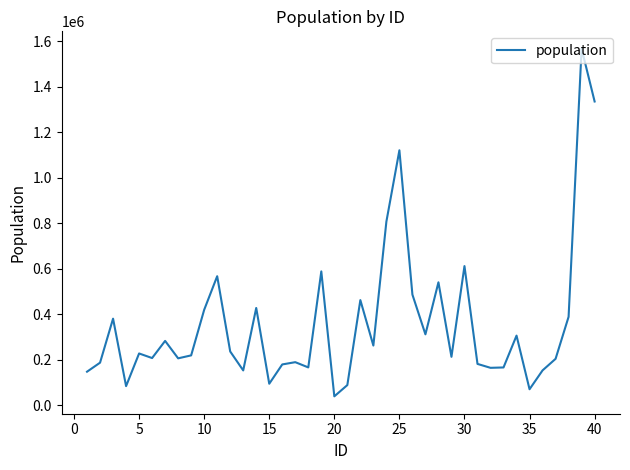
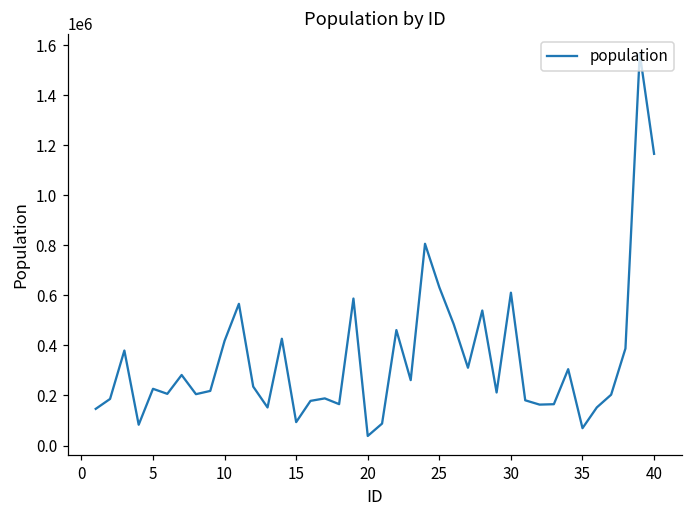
25: 1120000 -> 630000
40: 1330000 -> 1170000
